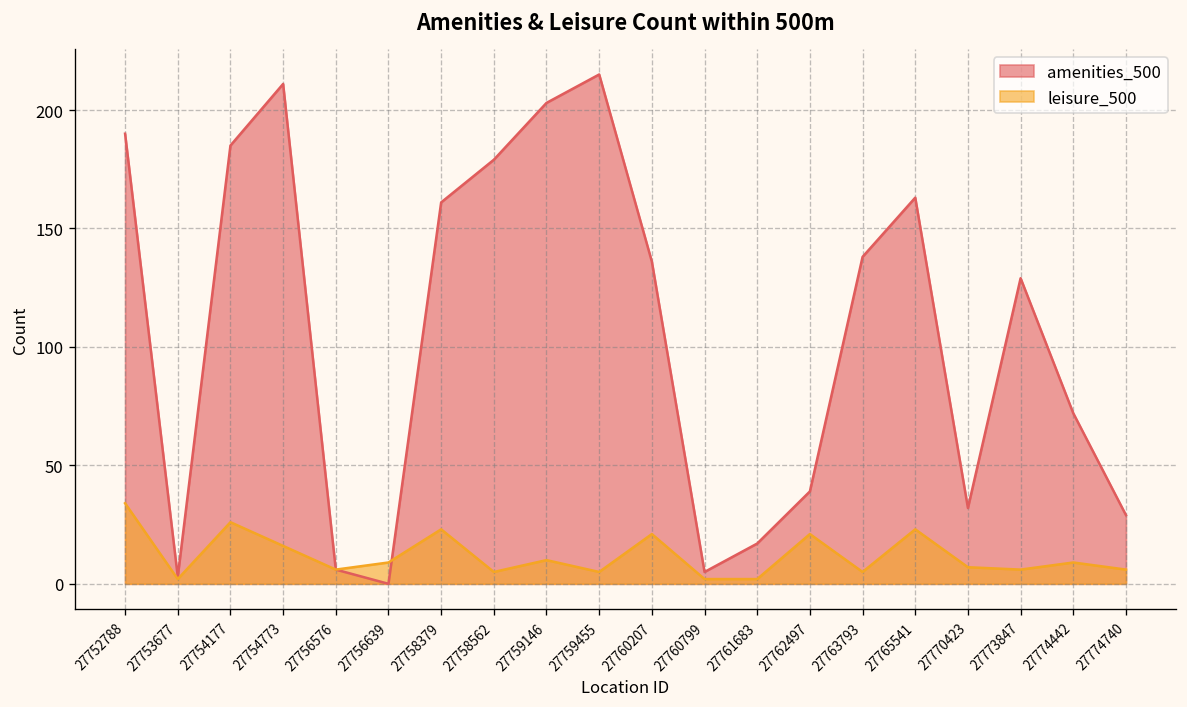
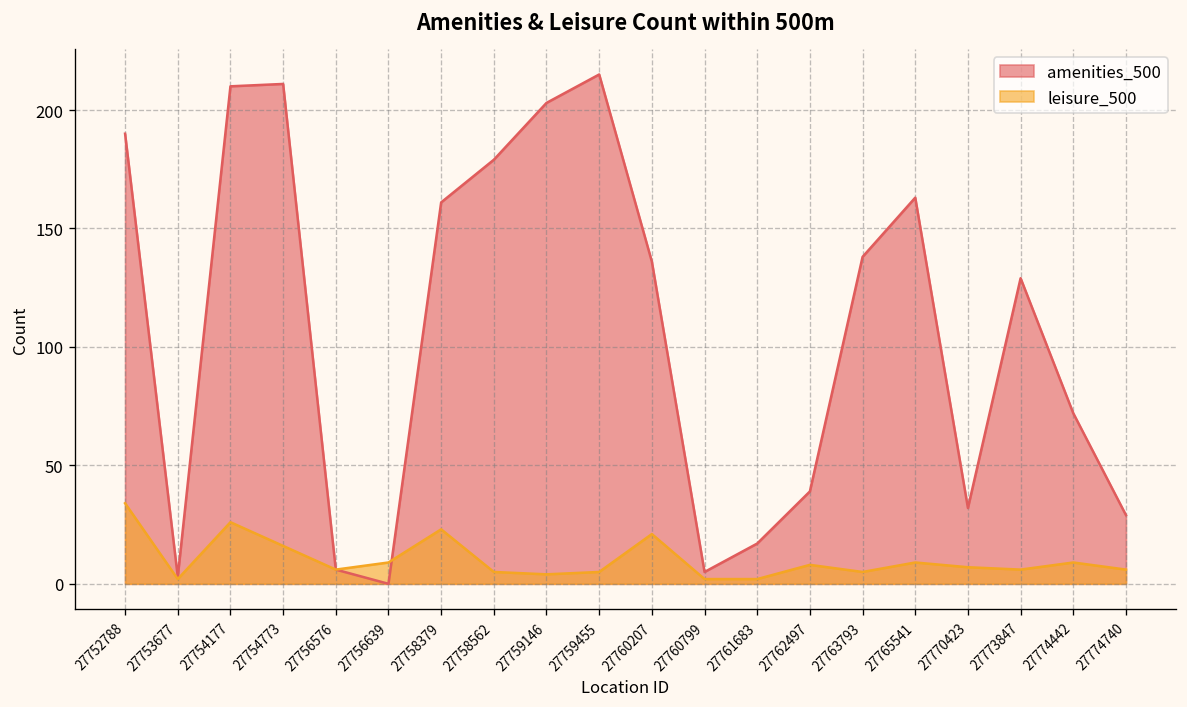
amenities_500, 27754177: 185 -> 210
leisure_500, 27759146: 10 -> 4
leisure_500, 27762497: 21 -> 8
leisure_500, 27765541: 23 -> 9
